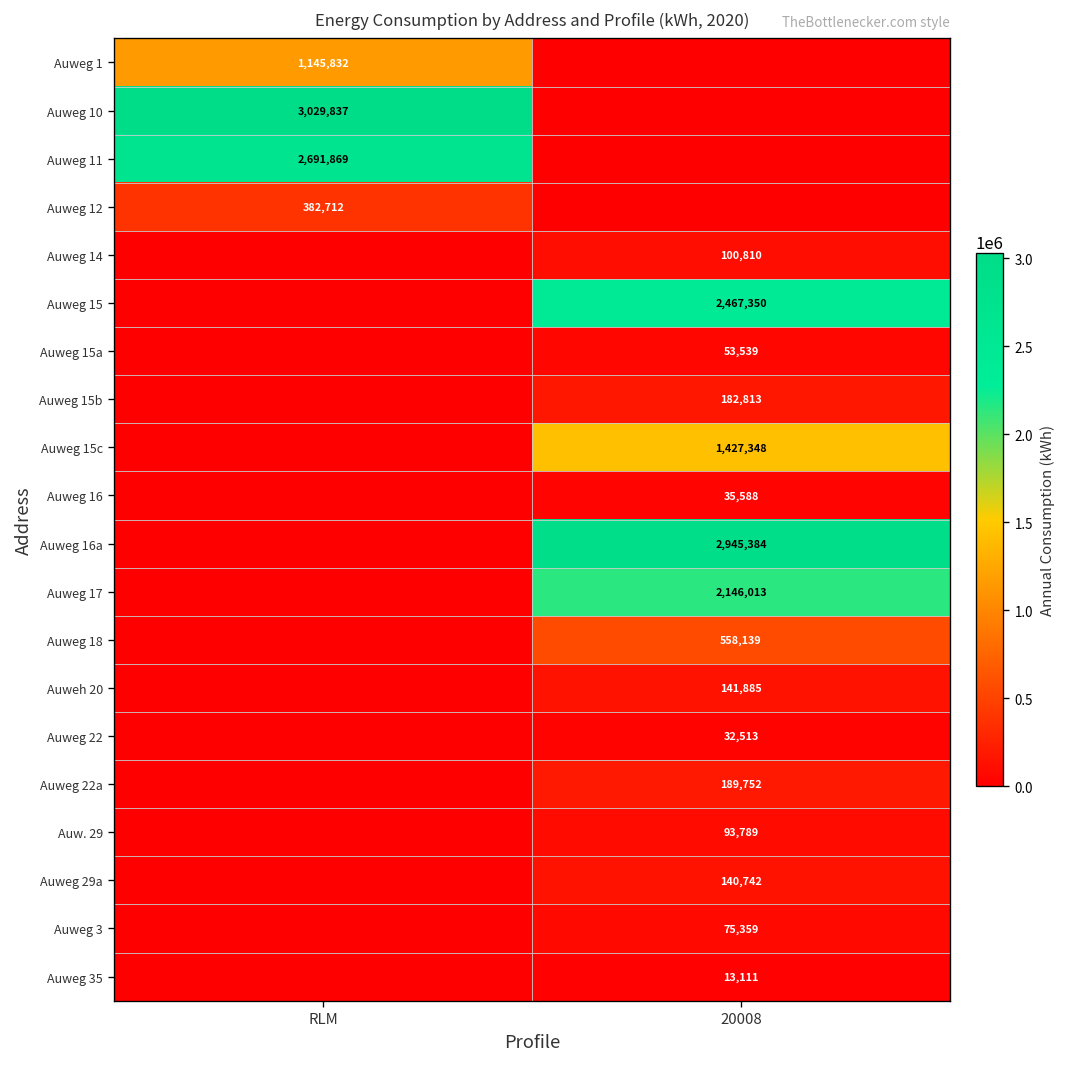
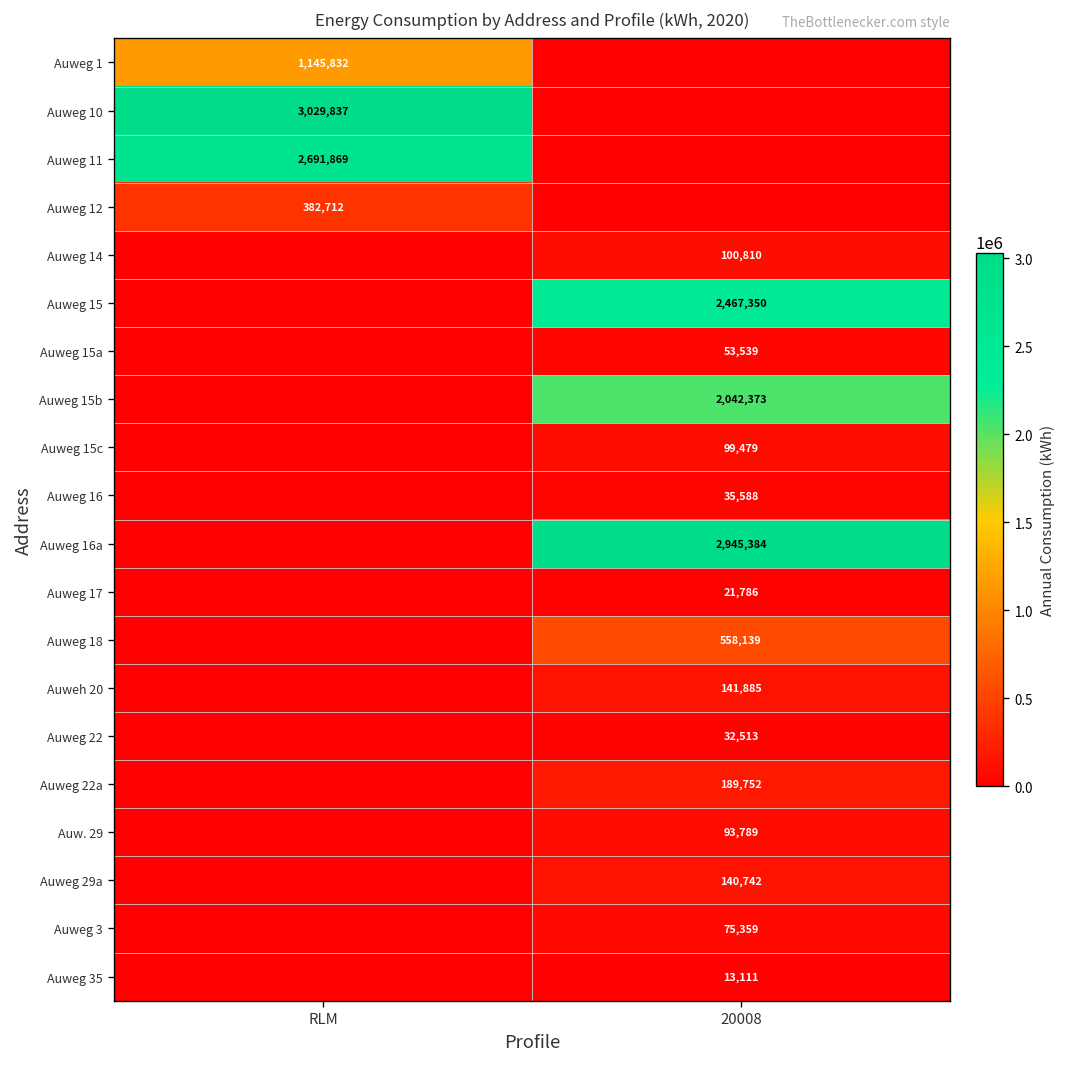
Auweg 15b, 20008: 182,813 -> 2,042,373
Auweg 15c, 20008: 1,427,348 -> 99,479
Auweg 17, 20008: 2,146,013 -> 21,786
